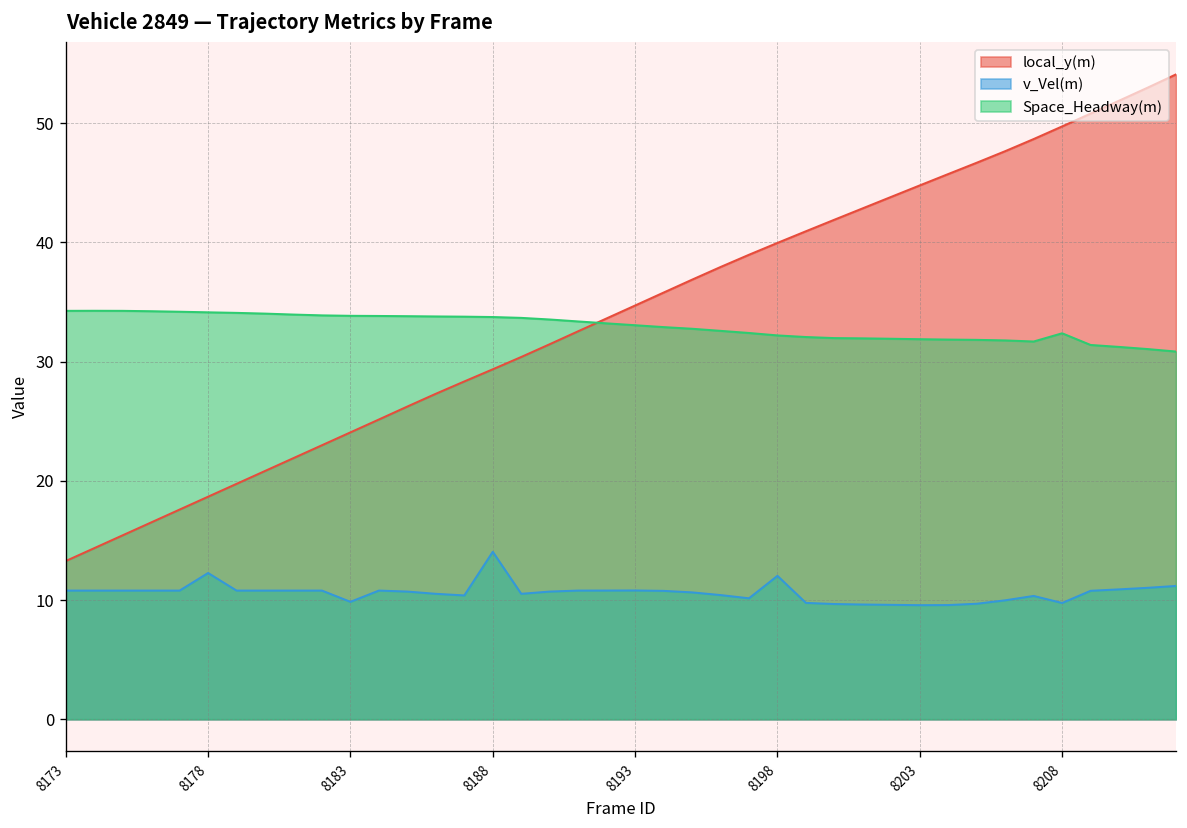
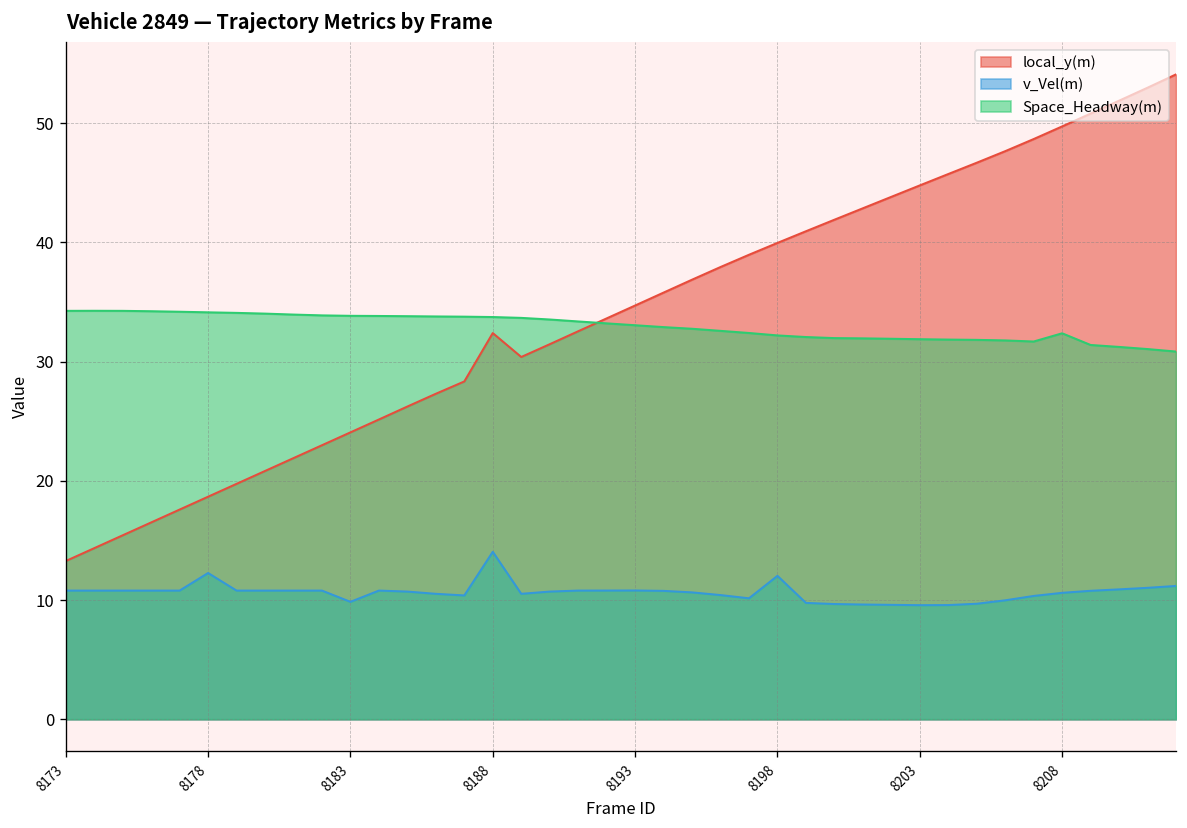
local_y(m), 8188: 29 -> 32
v_Vel(m), 8208: 10 -> 11
